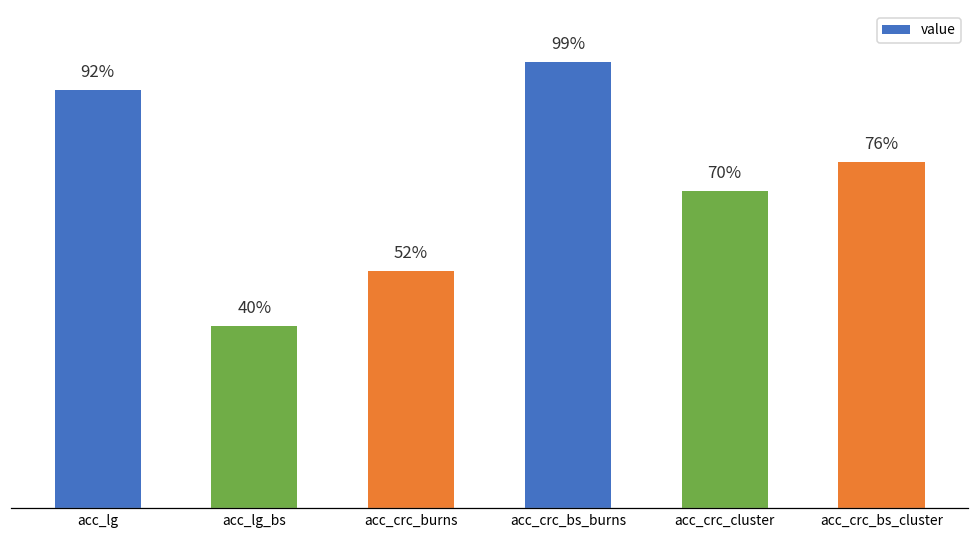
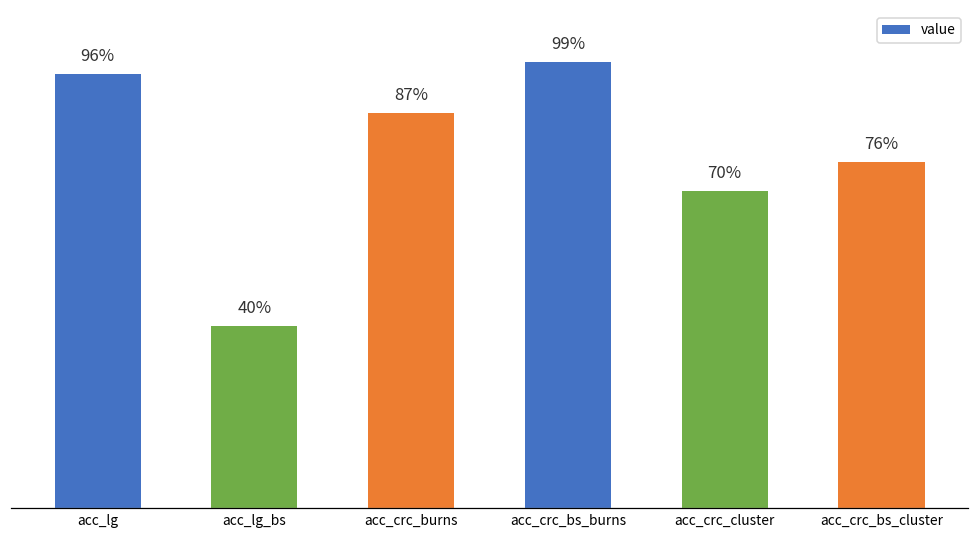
acc_lg: 92% -> 96%
acc_crc_burns: 52% -> 87%
